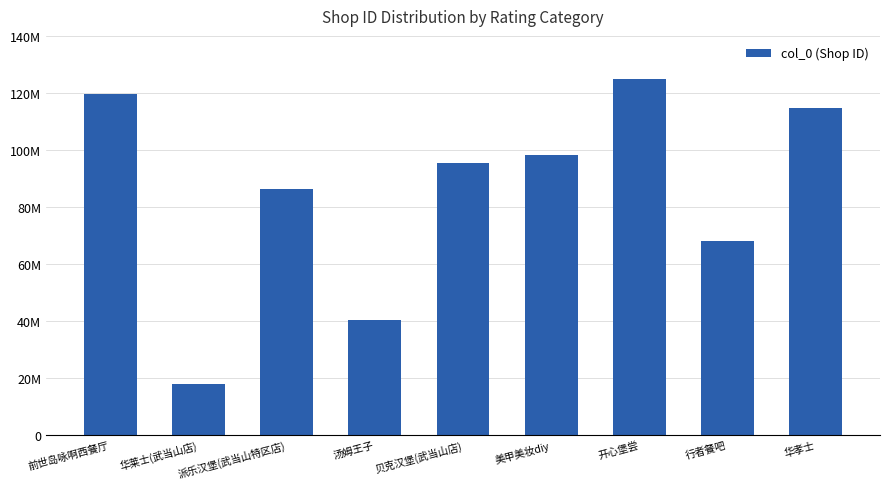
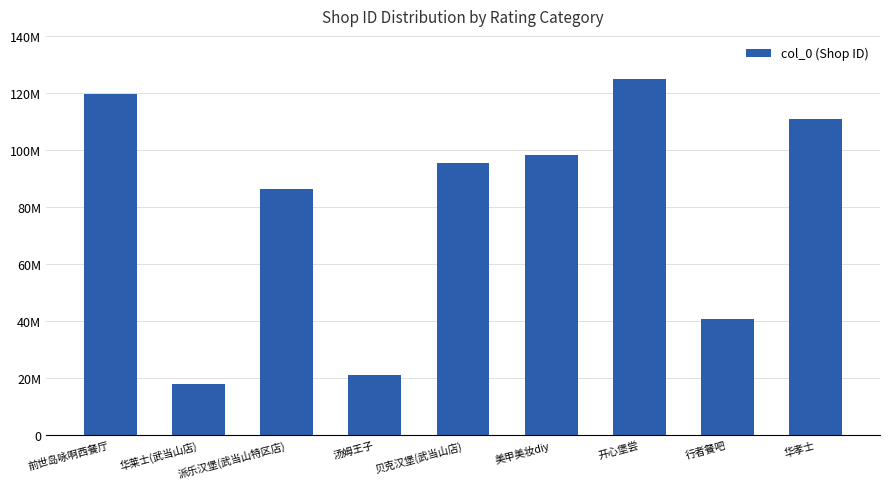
汤姆王子: 40000000 -> 21000000
行者餐吧: 68000000 -> 41000000
华孝士: 115000000 -> 111000000
